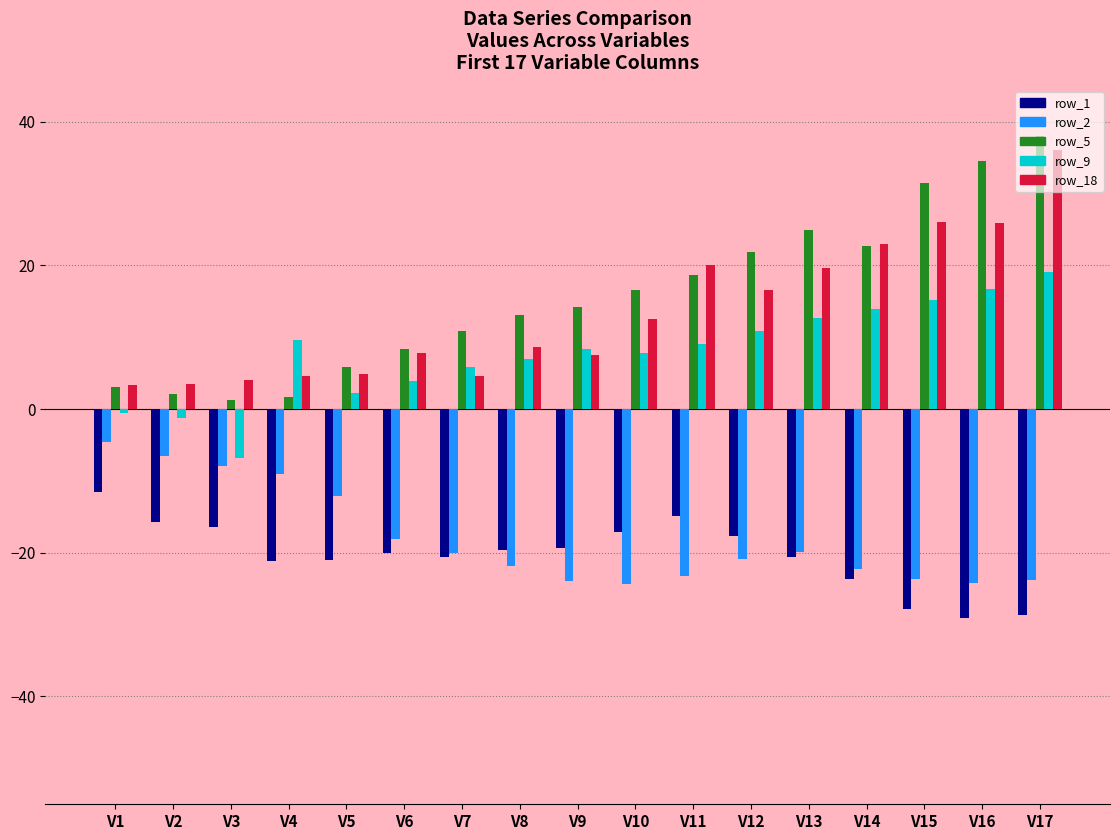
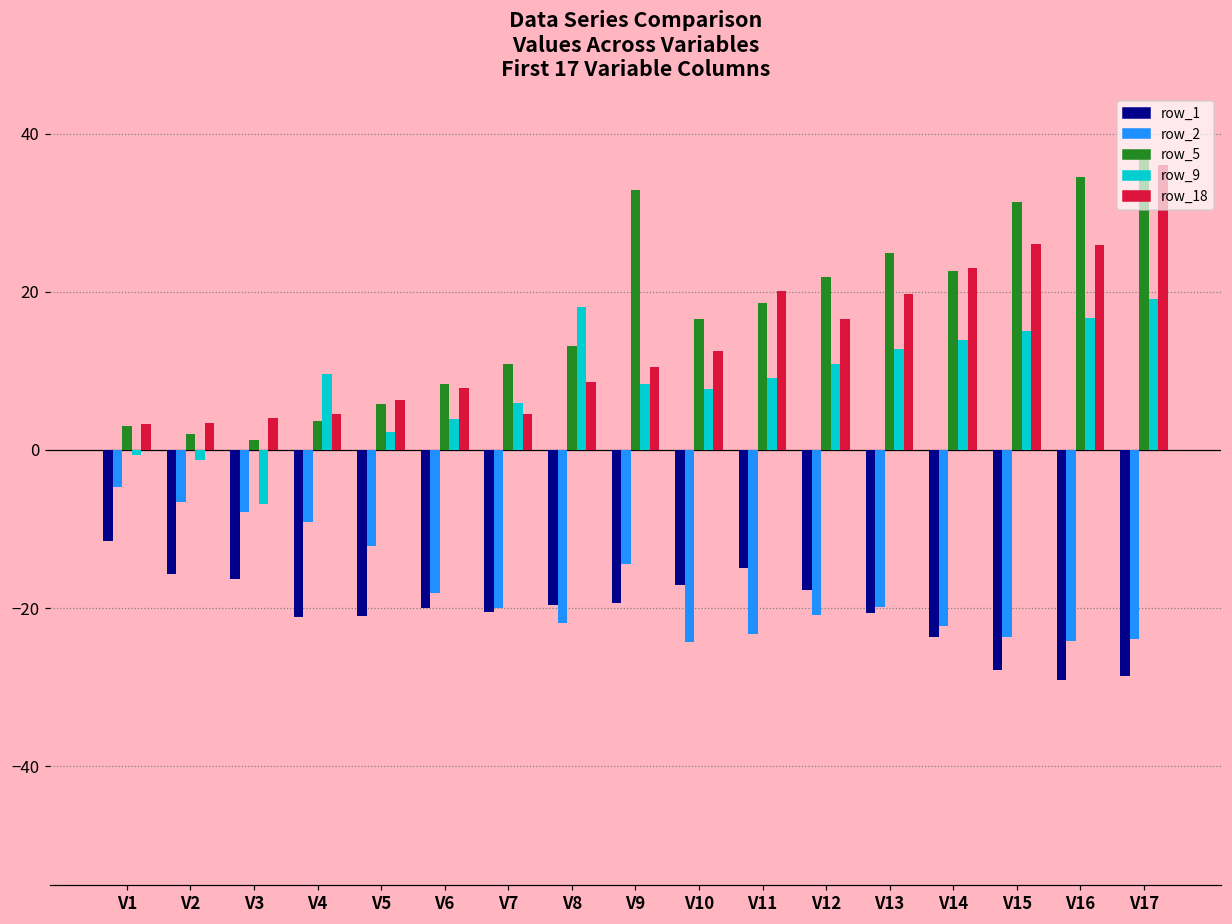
row_5, V4: 2 -> 4
row_18, V5: 5 -> 6
row_9, V8: 7 -> 18
row_2, V9: -24 -> -14
row_5, V9: 14 -> 33
row_18, V9: 8 -> 11
